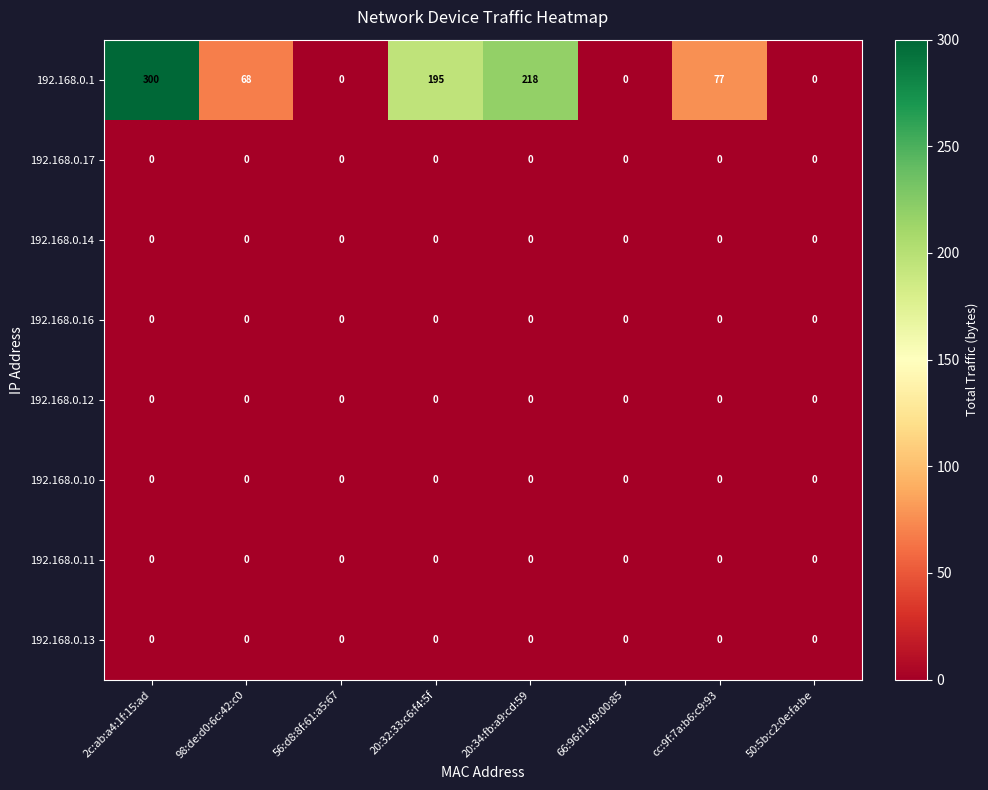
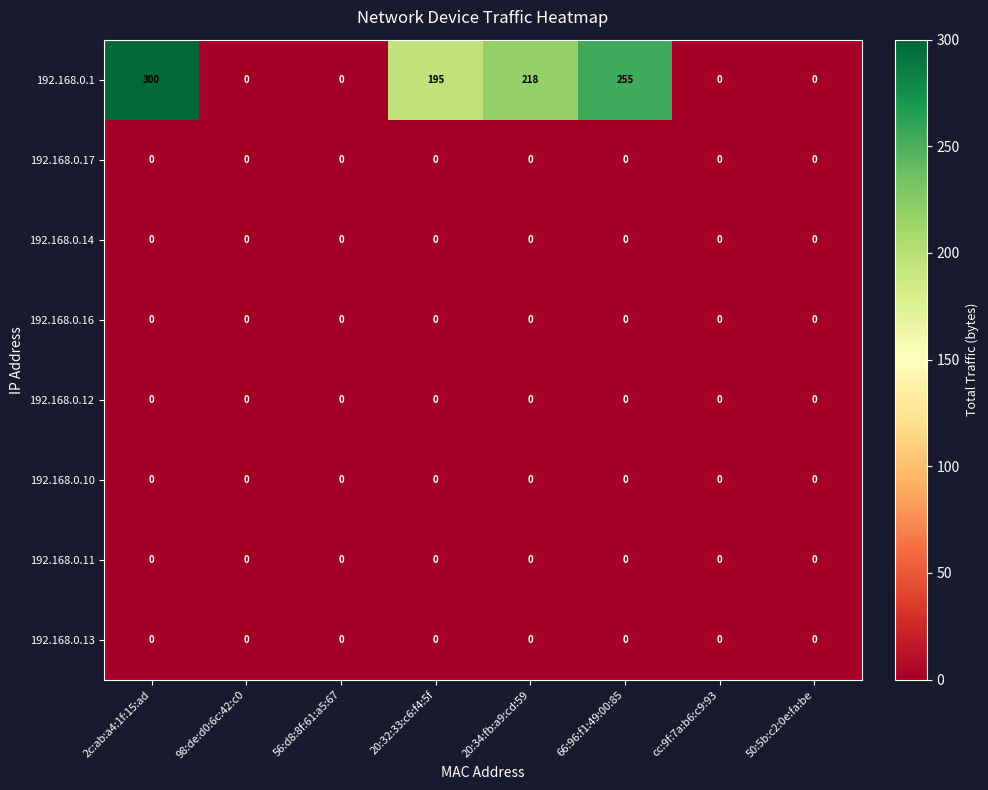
192.168.0.1, 98:de:d0:6c:42:c0: 68 -> 0
192.168.0.1, 66:96:f1:49:00:85: 0 -> 255
192.168.0.1, cc:9f:7a:b6:c9:93: 77 -> 0
